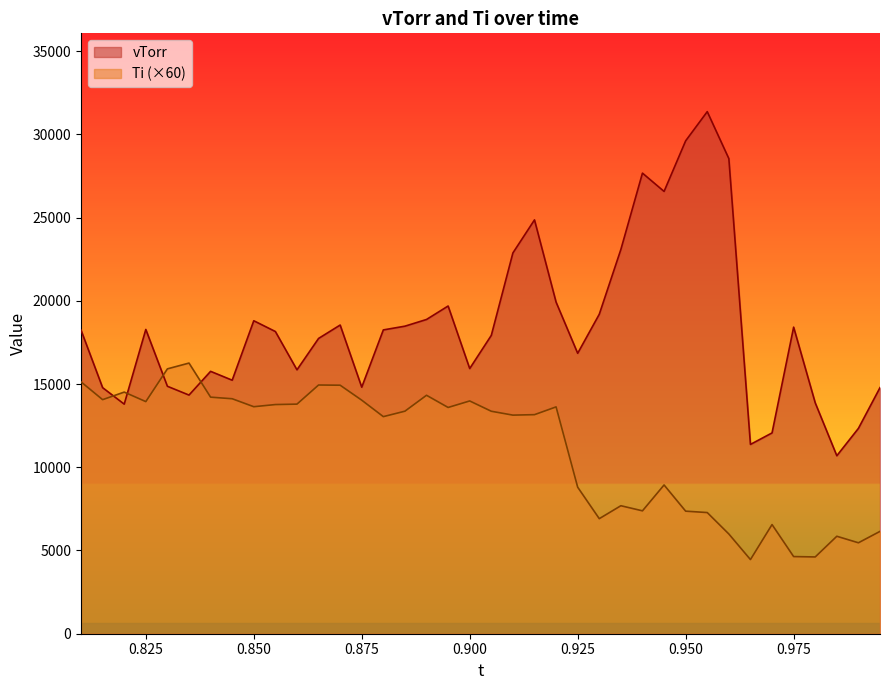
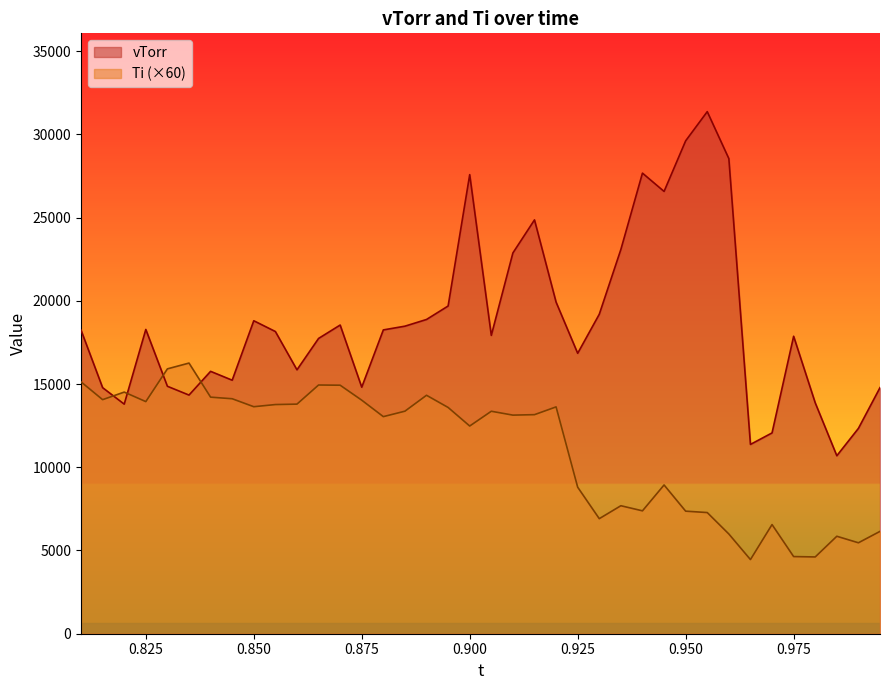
vTorr, 0.900: 15900 -> 27600
Ti (×60), 0.900: 14000 -> 12500
vTorr, 0.975: 18400 -> 17900
